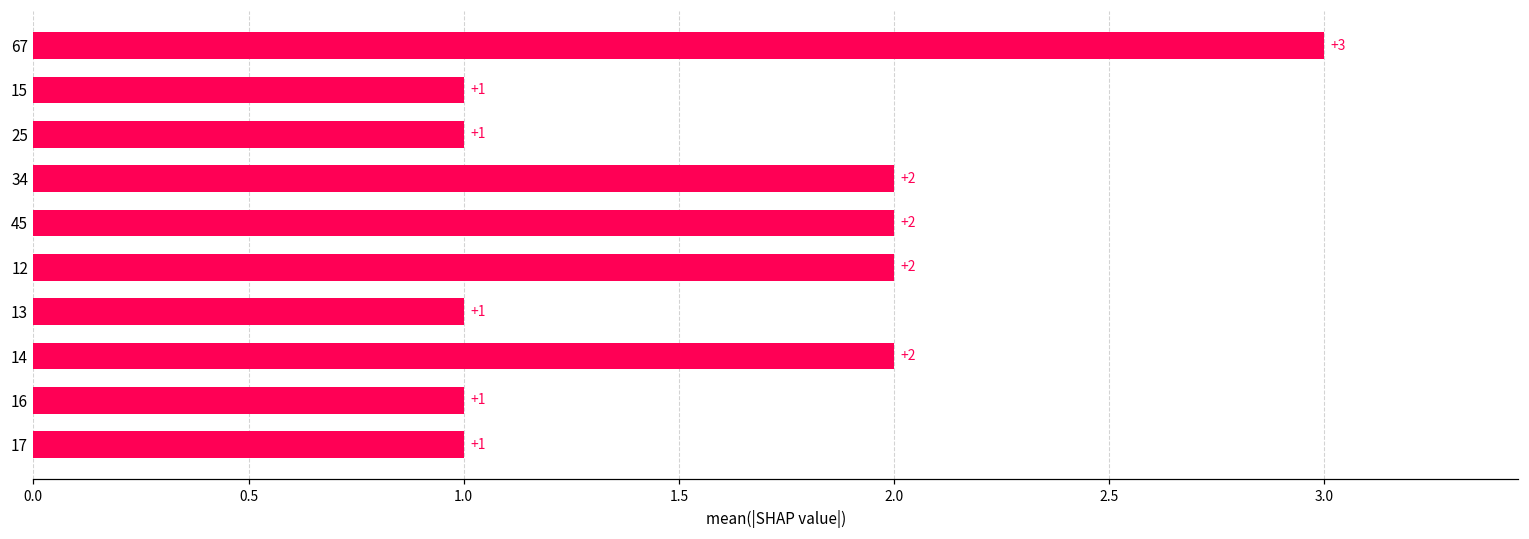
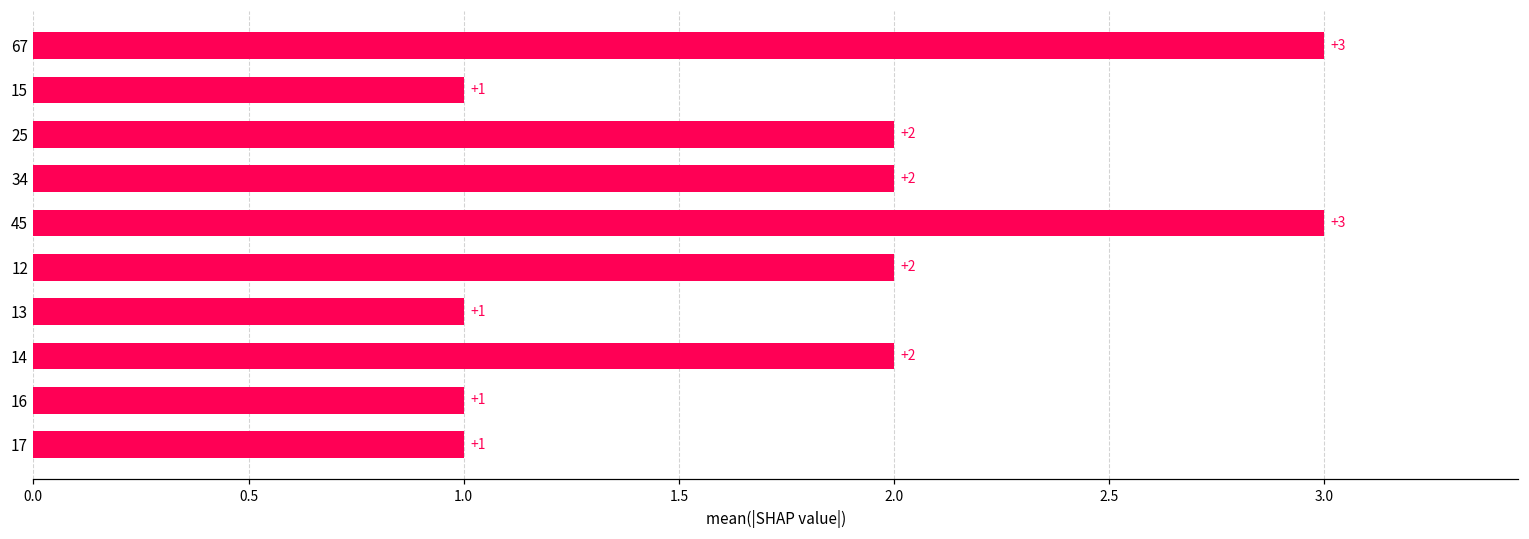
25: +1 -> +2
45: +2 -> +3
